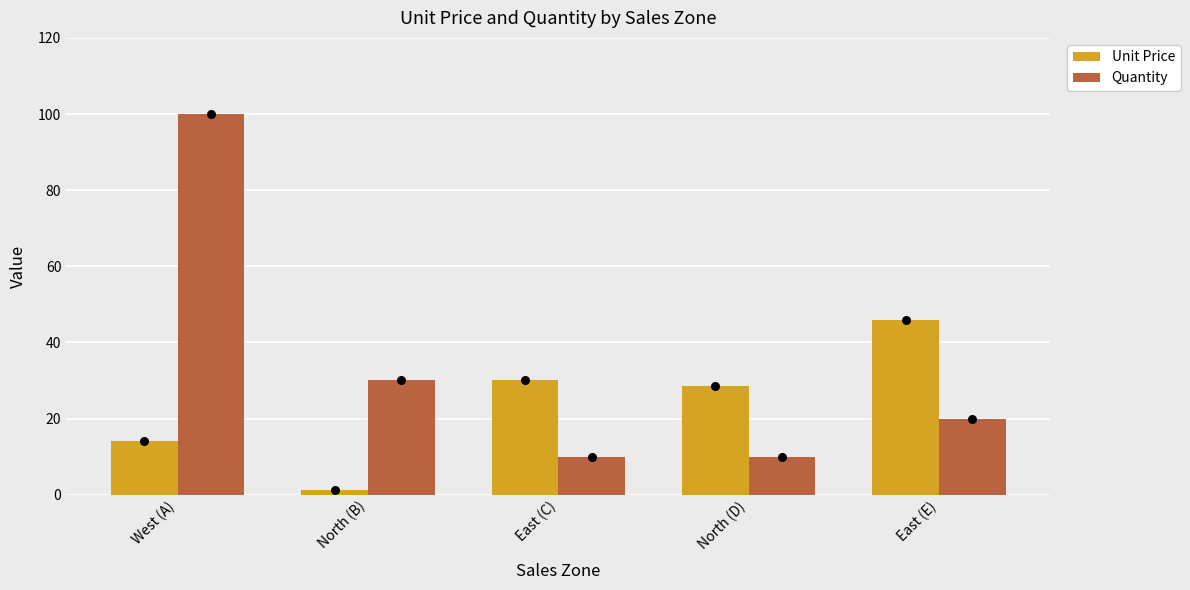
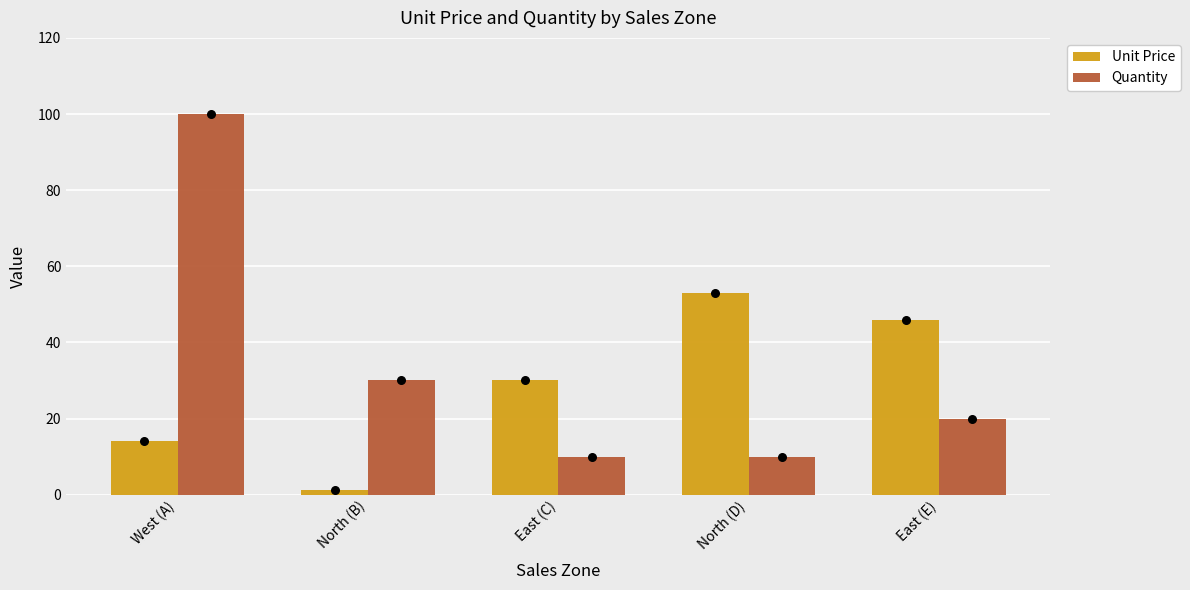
Unit Price, North (D): 29 -> 53
